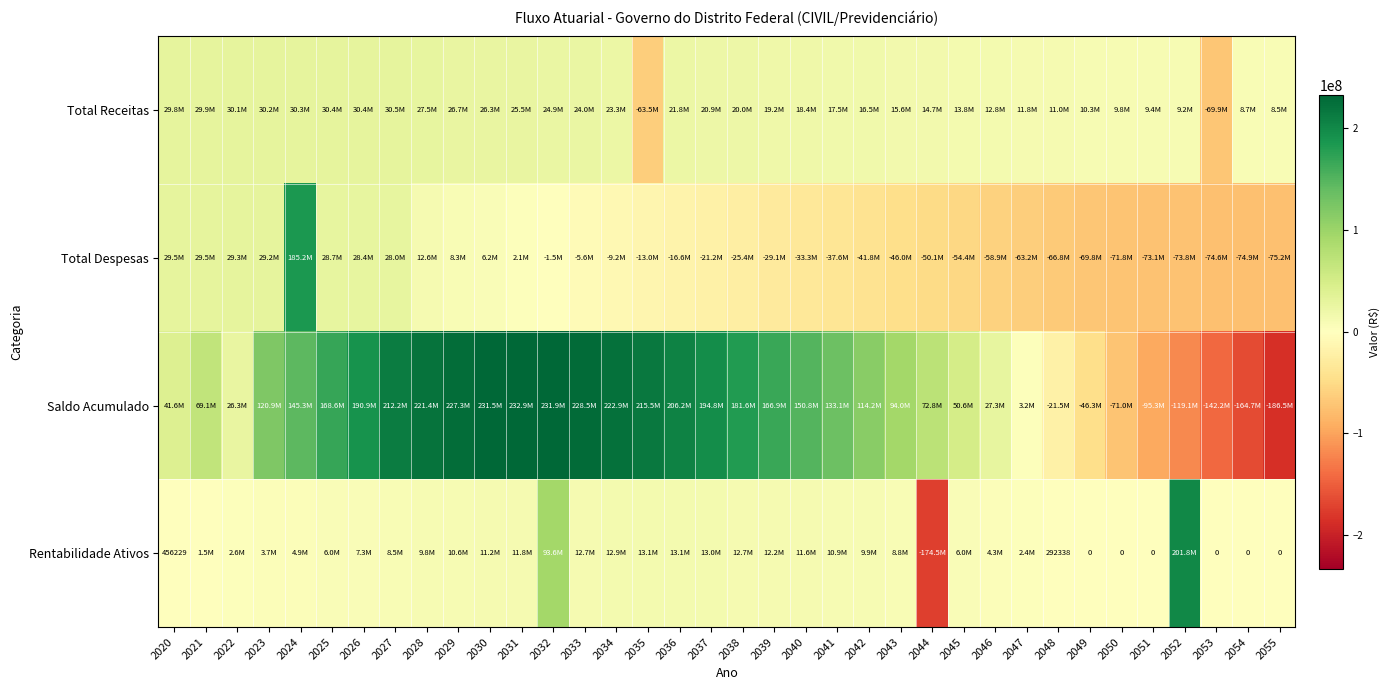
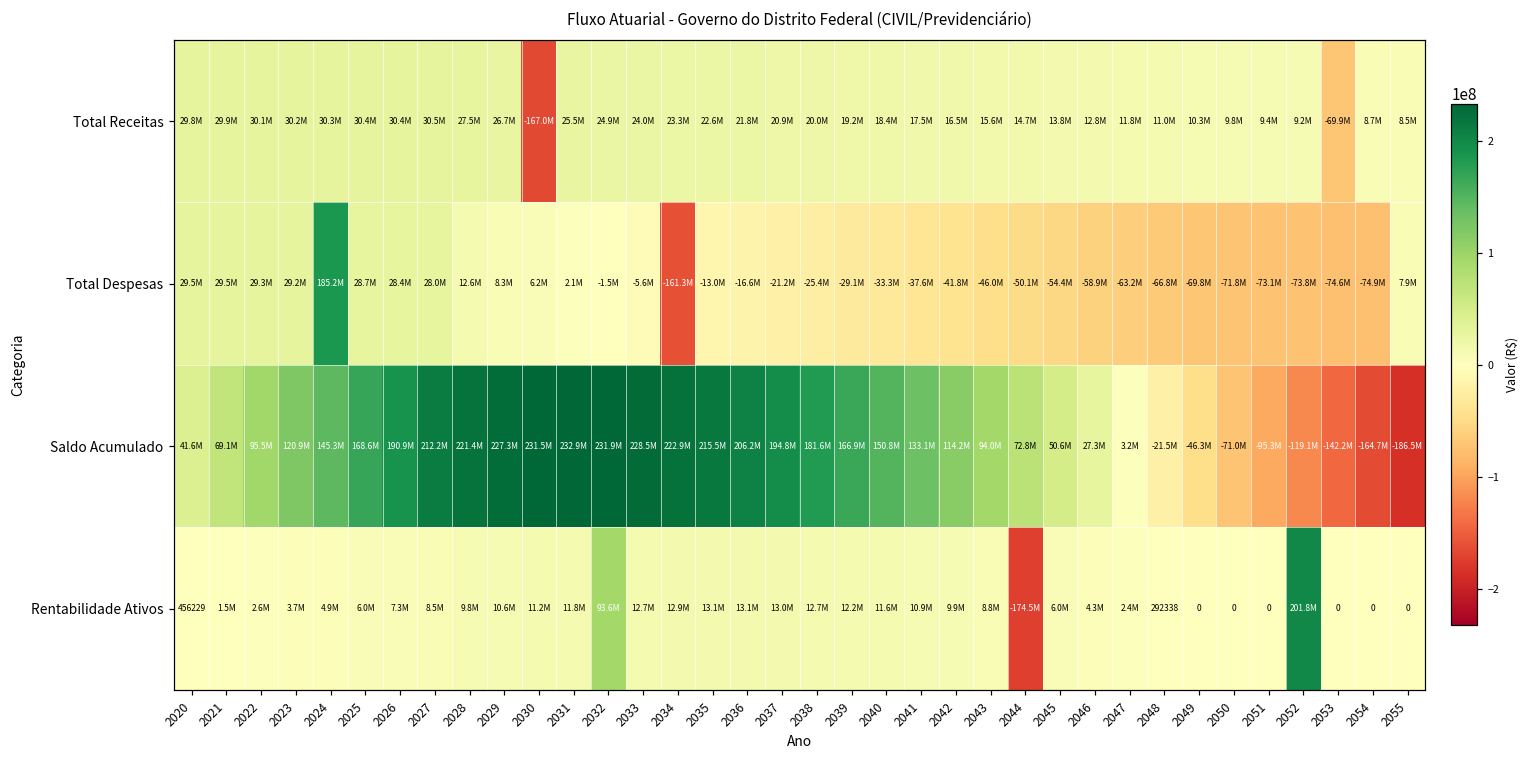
Total Receitas, 2030: 26.3M -> -167.0M
Total Receitas, 2035: -63.5M -> 22.6M
Total Despesas, 2034: -9.2M -> -161.3M
Total Despesas, 2055: -75.2M -> 7.9M
Saldo Acumulado, 2022: 26.3M -> 95.5M
